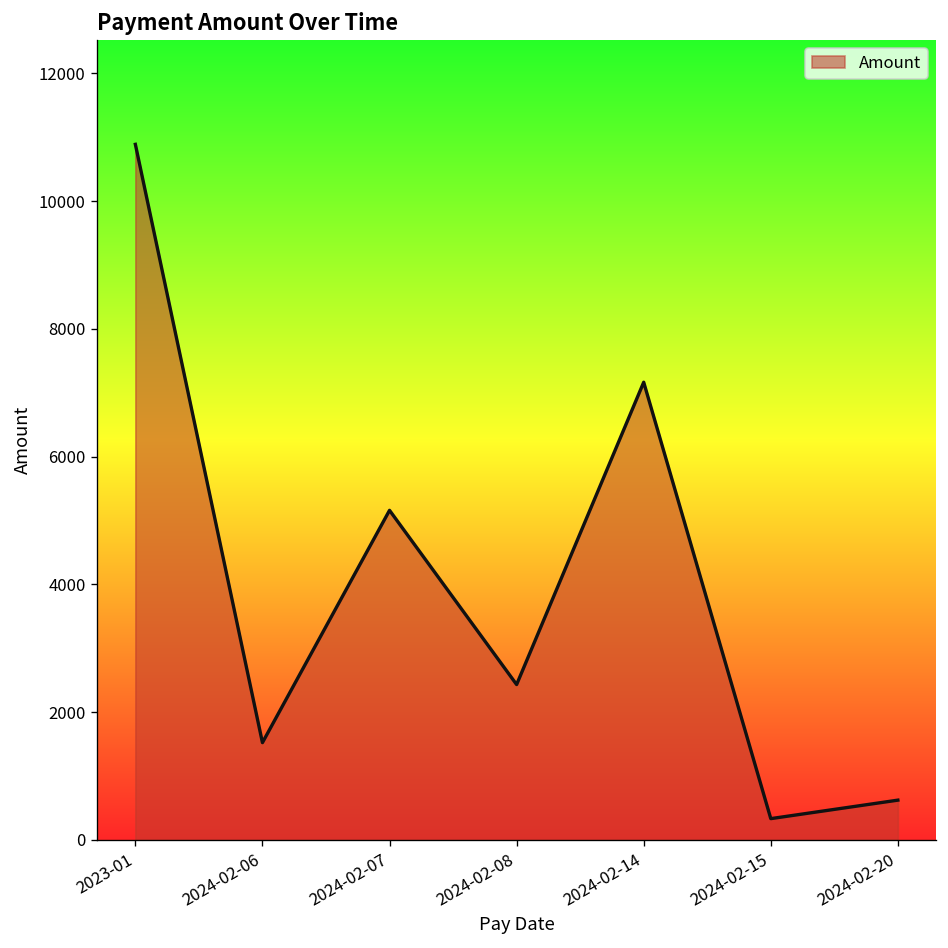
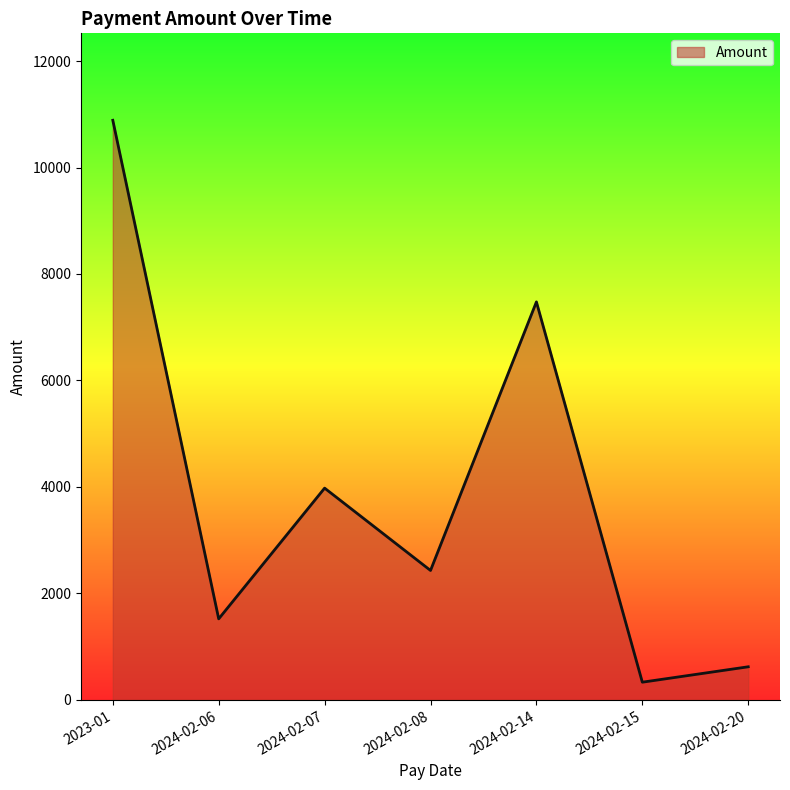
2024-02-07: 5200 -> 4000
2024-02-14: 7200 -> 7500
